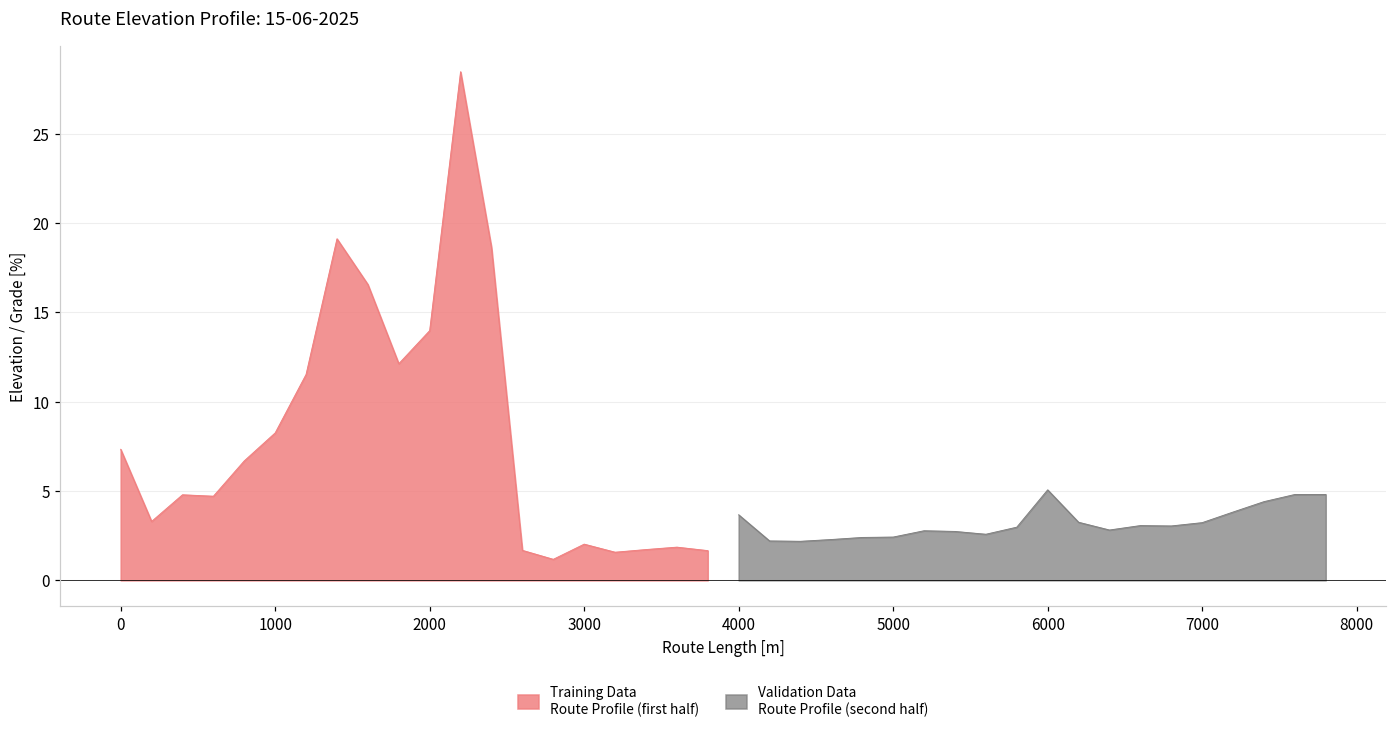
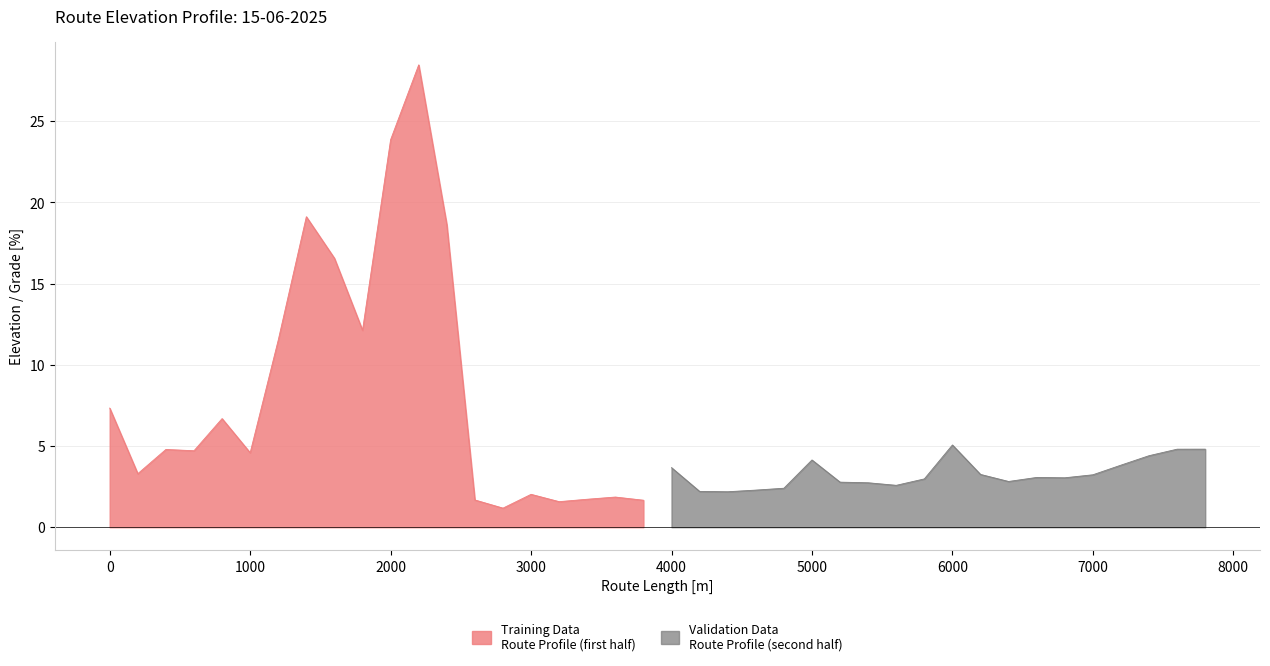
Training Data Route Profile (first half), 1000: 8.3 -> 4.6
Training Data Route Profile (first half), 2000: 14.0 -> 23.9
Validation Data Route Profile (second half), 5000: 2.4 -> 4.1
